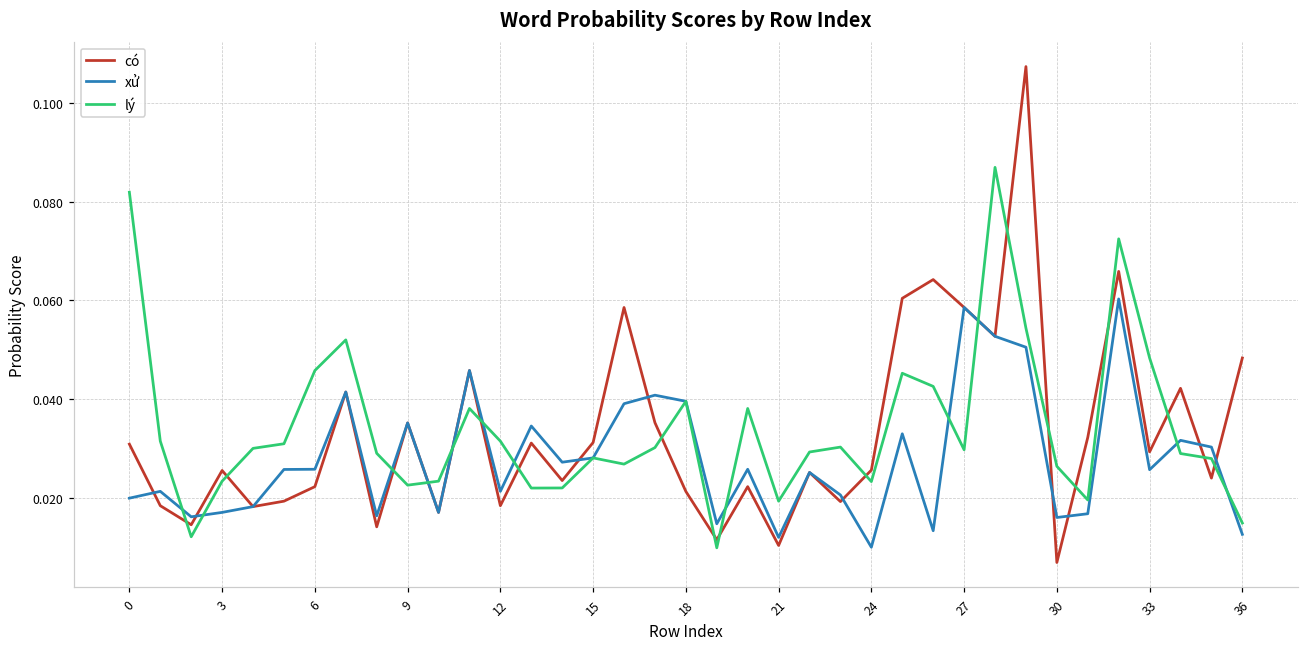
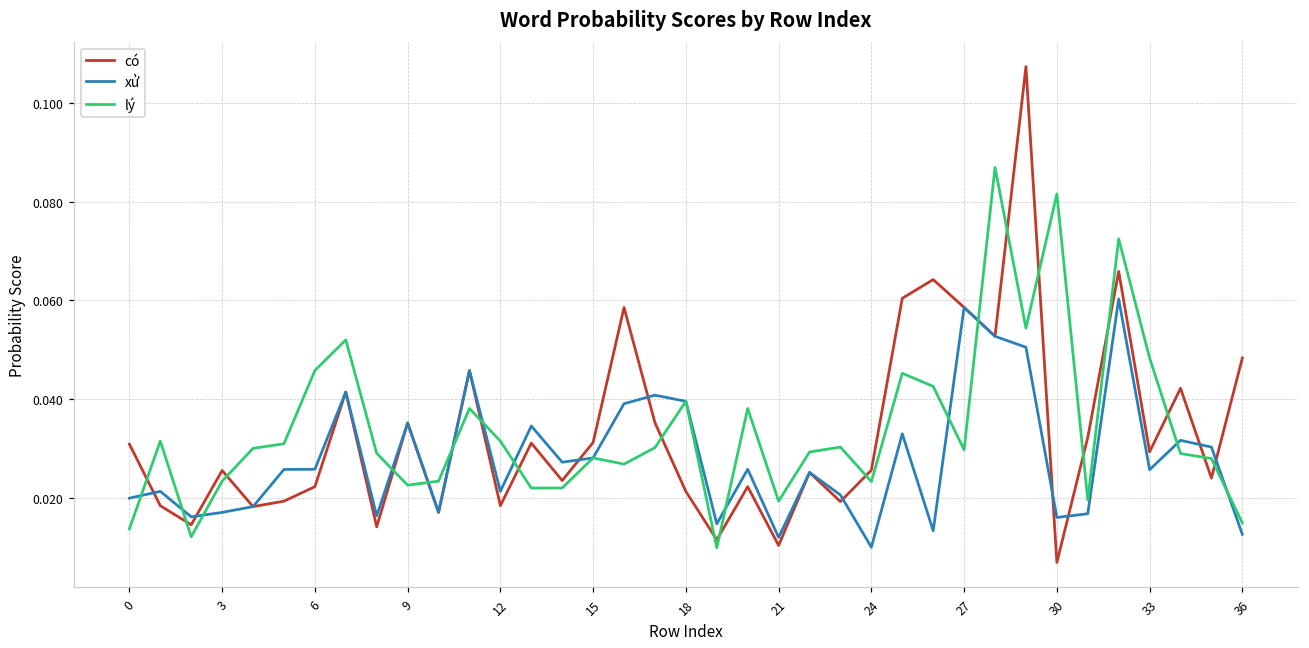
lý, 0: 0.082 -> 0.014
lý, 30: 0.026 -> 0.082
